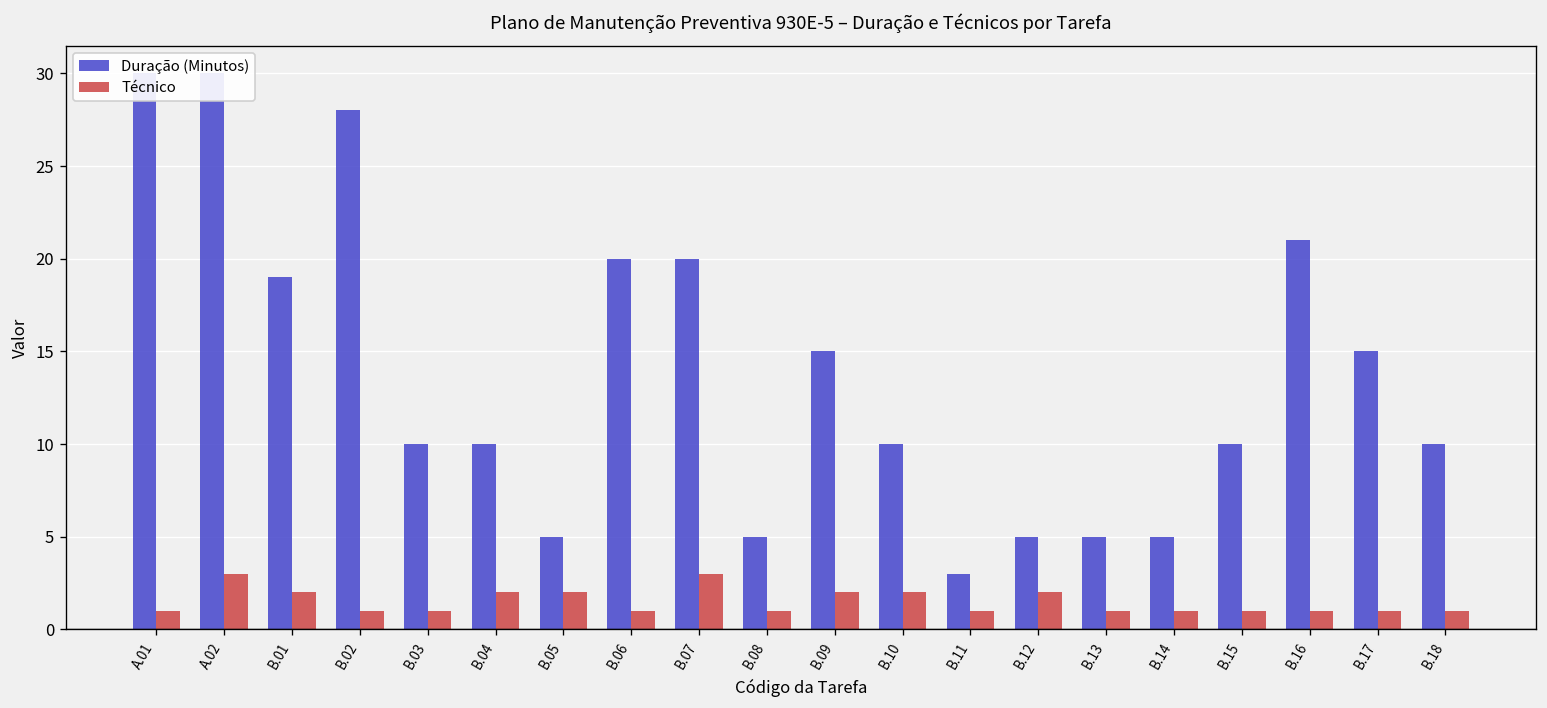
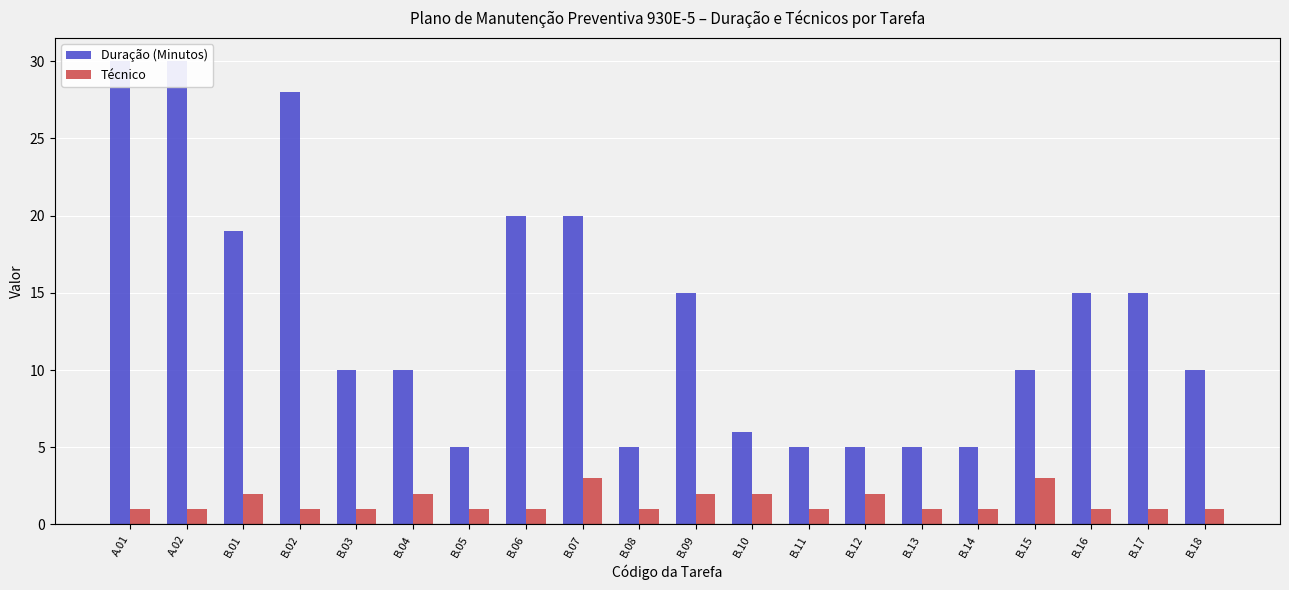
Técnico, A.02: 3 -> 1
Técnico, B.05: 2 -> 1
Duração (Minutos), B.10: 10 -> 6
Duração (Minutos), B.11: 3 -> 5
Técnico, B.15: 1 -> 3
Duração (Minutos), B.16: 21 -> 15
